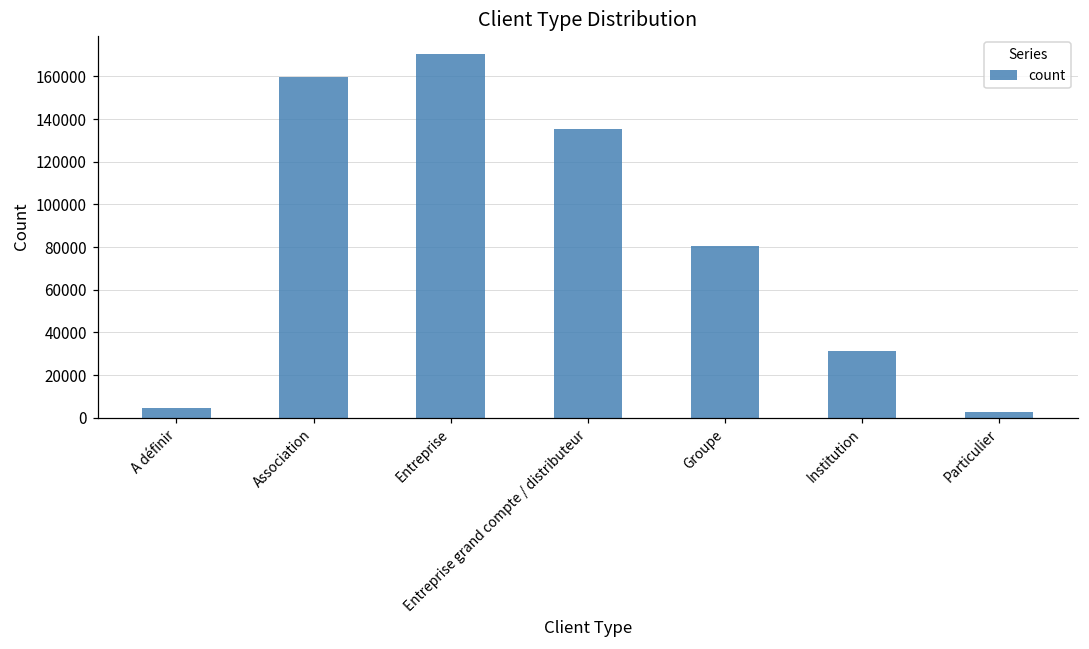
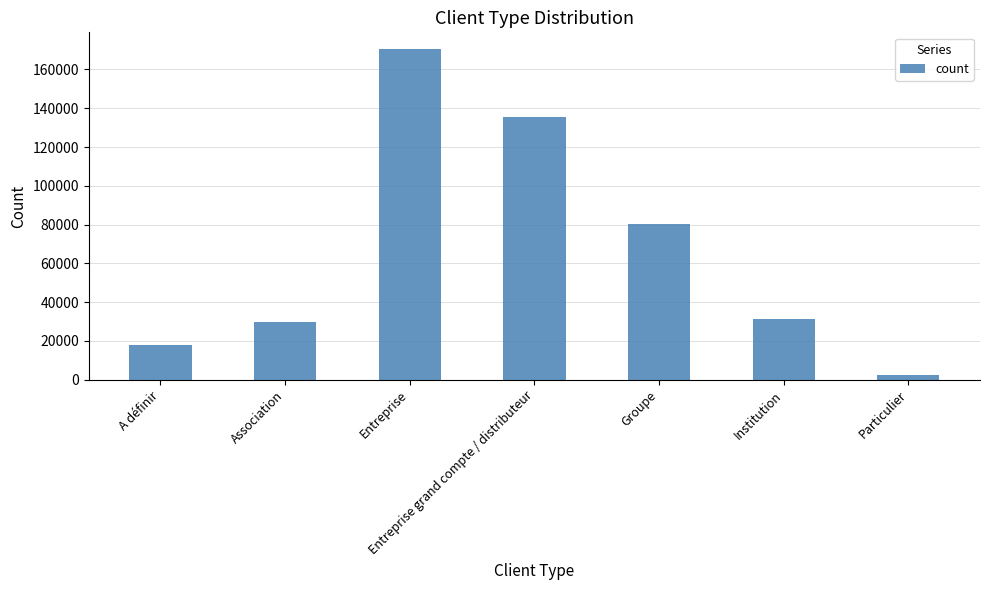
A définir: 4000 -> 18000
Association: 160000 -> 30000
